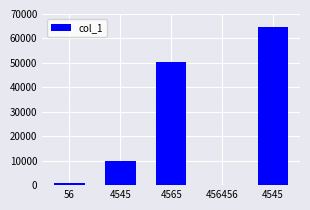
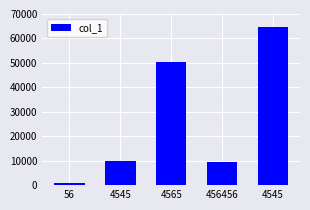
456456: 0 -> 9000
